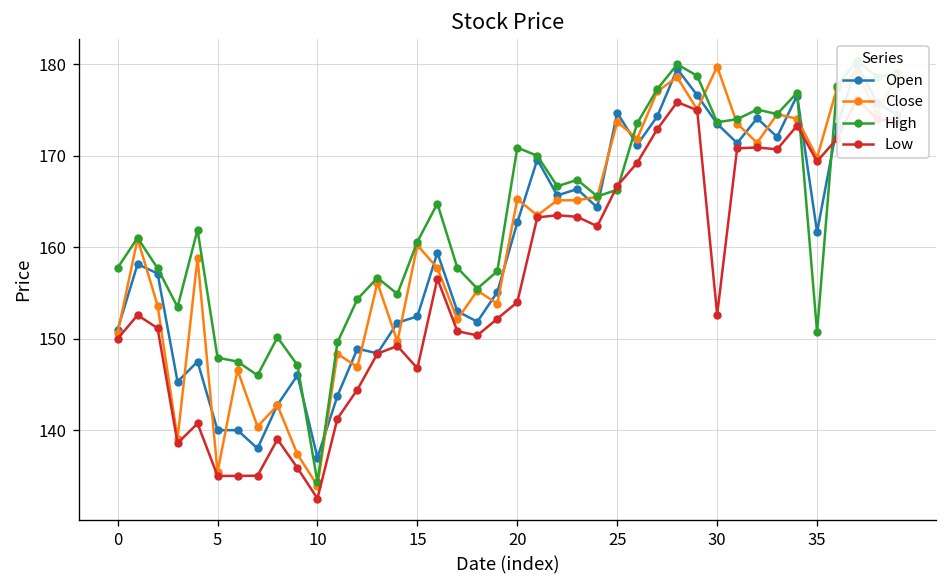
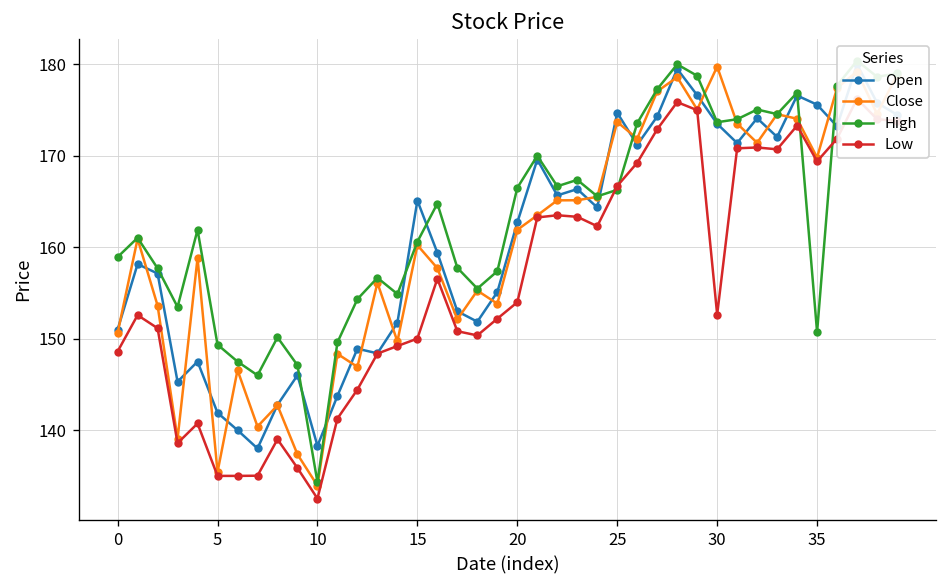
High, 0: 158 -> 159
Low, 0: 150 -> 149
Open, 5: 140 -> 142
High, 5: 148 -> 149
Open, 10: 137 -> 138
Open, 15: 152 -> 165
Low, 15: 147 -> 150
Close, 20: 165 -> 162
High, 20: 171 -> 167
Open, 35: 162 -> 176
